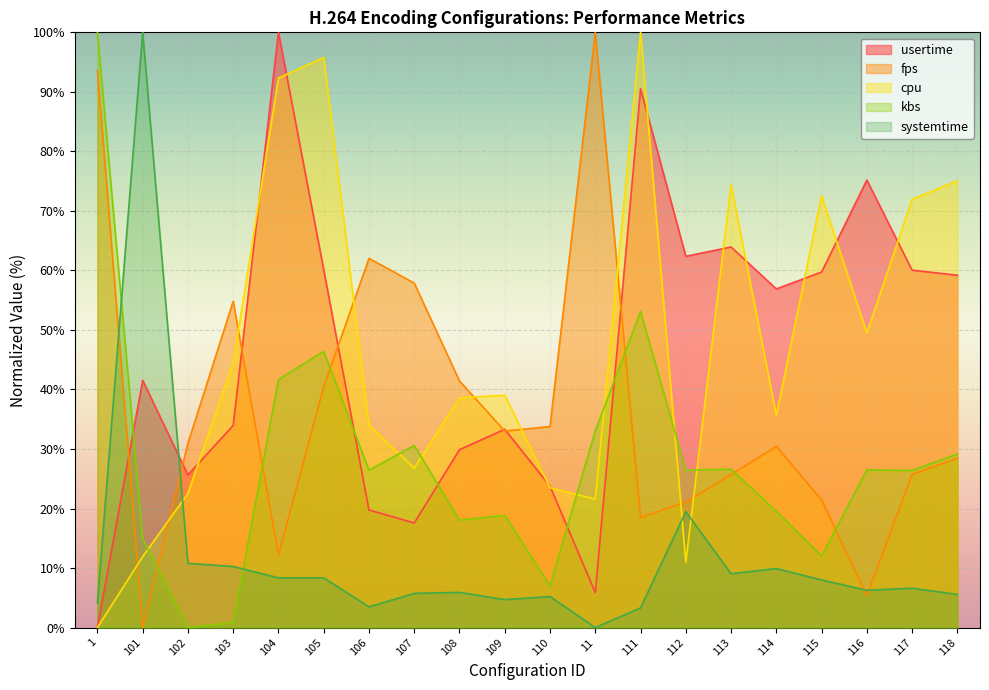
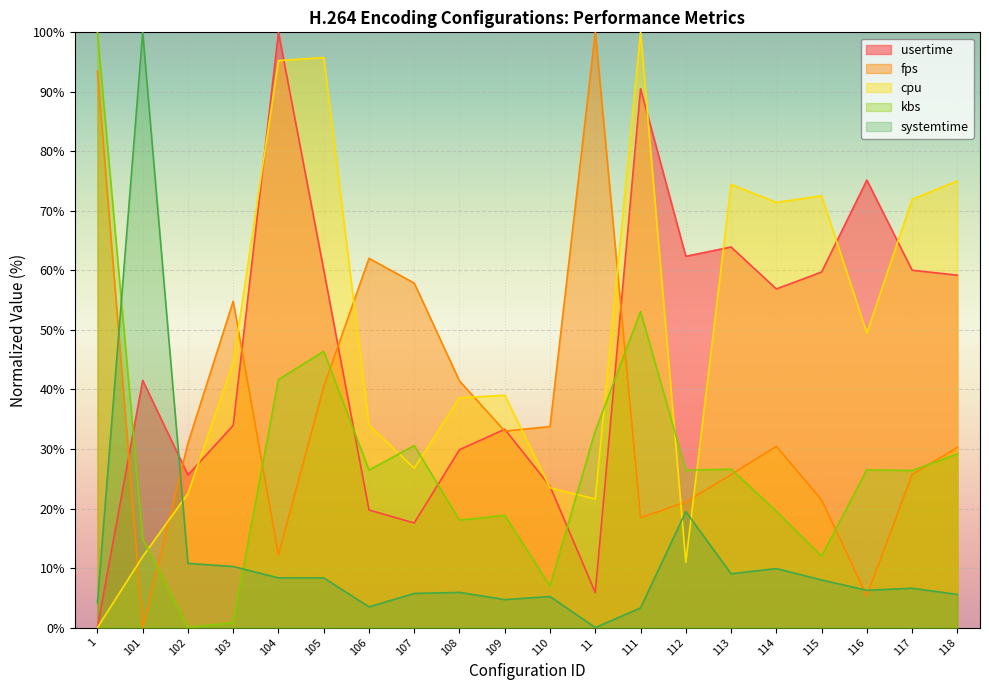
cpu, 104: 92% -> 95%
cpu, 114: 36% -> 71%
fps, 118: 28% -> 30%
